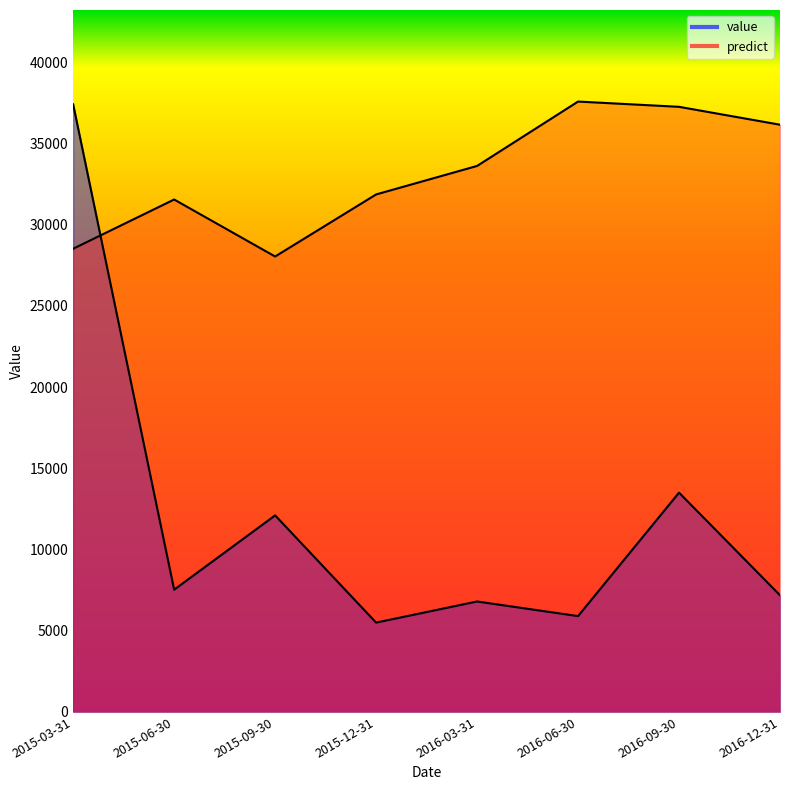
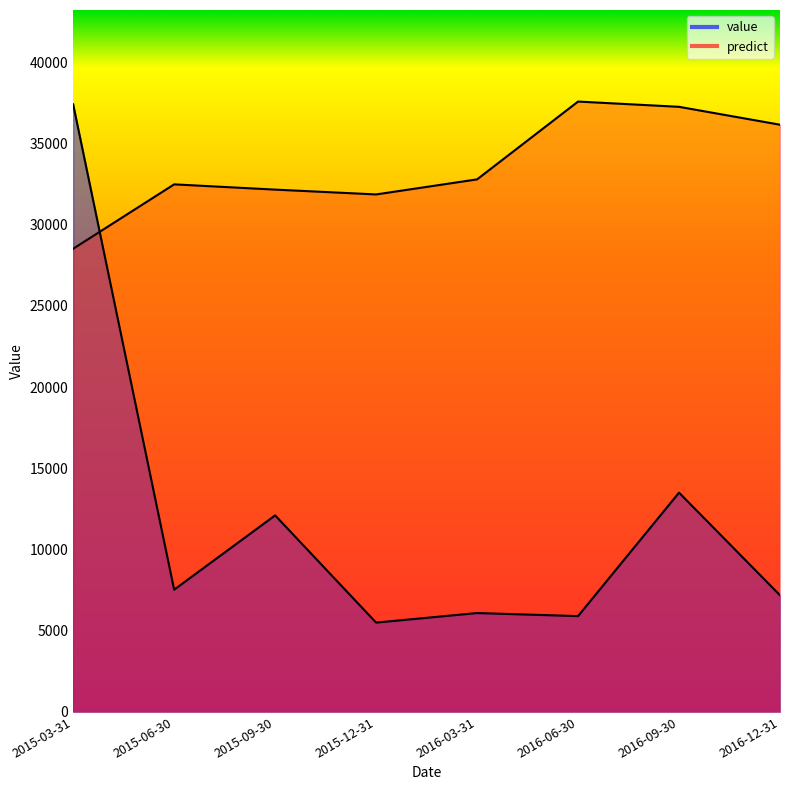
predict, 2015-06-30: 31500 -> 32500
predict, 2015-09-30: 28000 -> 32200
value, 2016-03-31: 6800 -> 6100
predict, 2016-03-31: 33600 -> 32800
